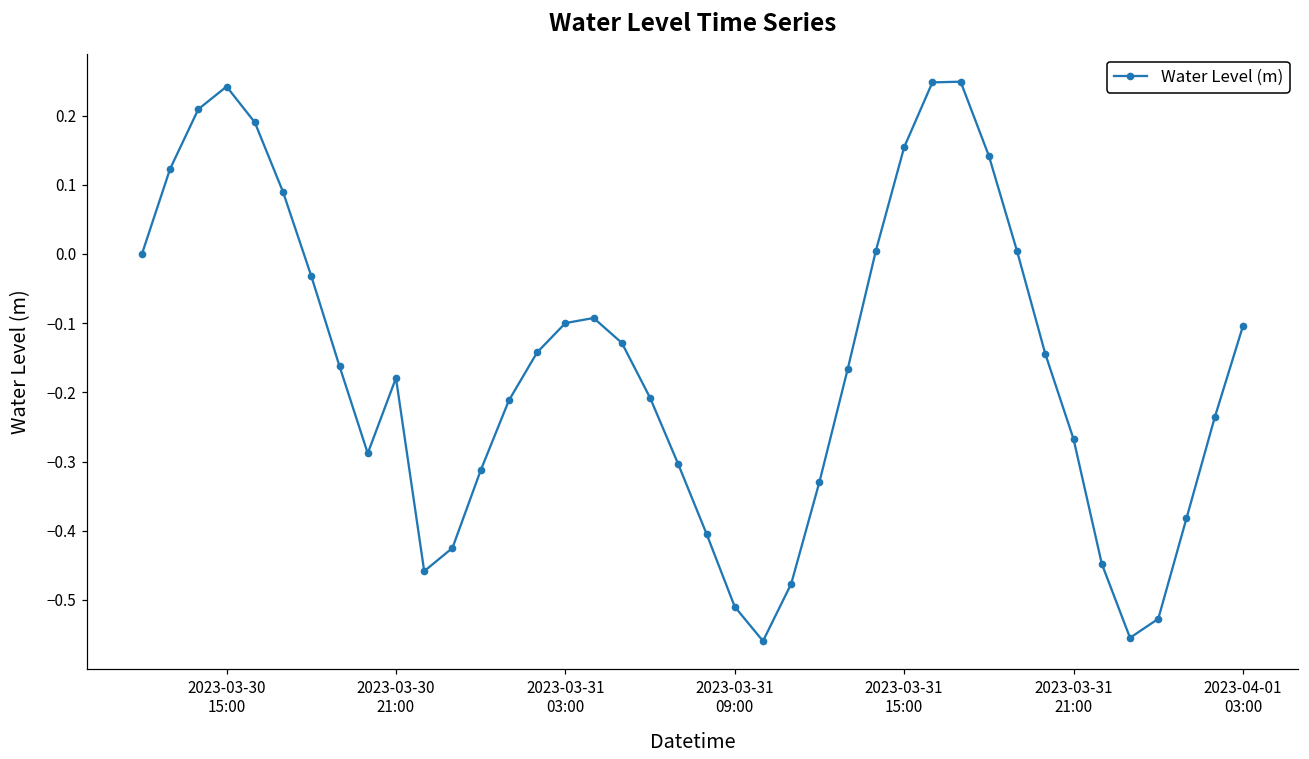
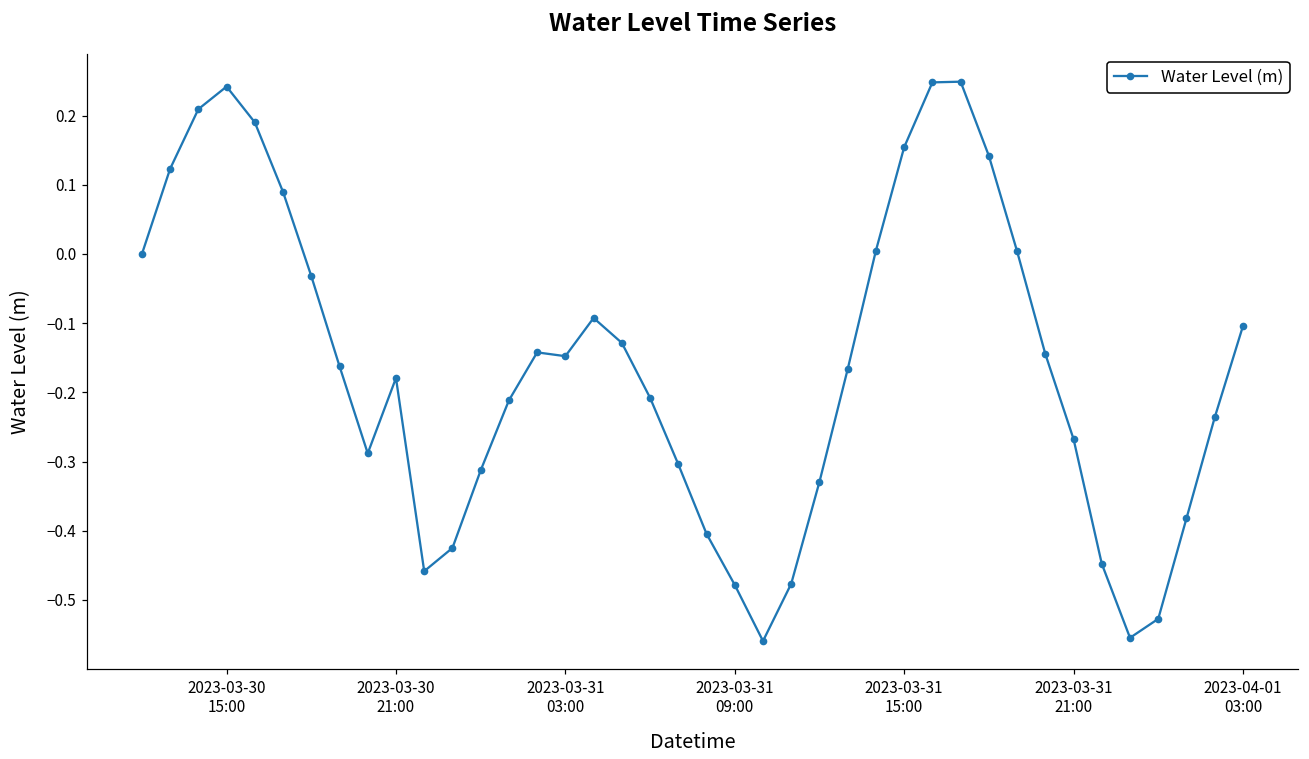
2023-03-31 03:00: -0.10 -> -0.15
2023-03-31 09:00: -0.51 -> -0.48
